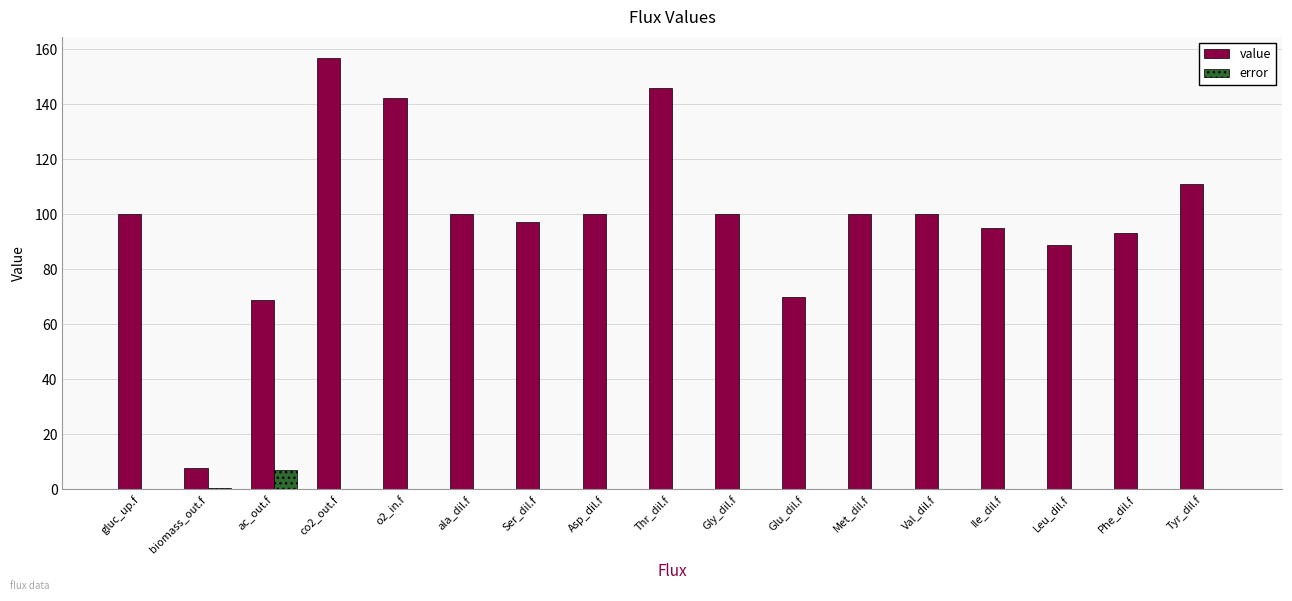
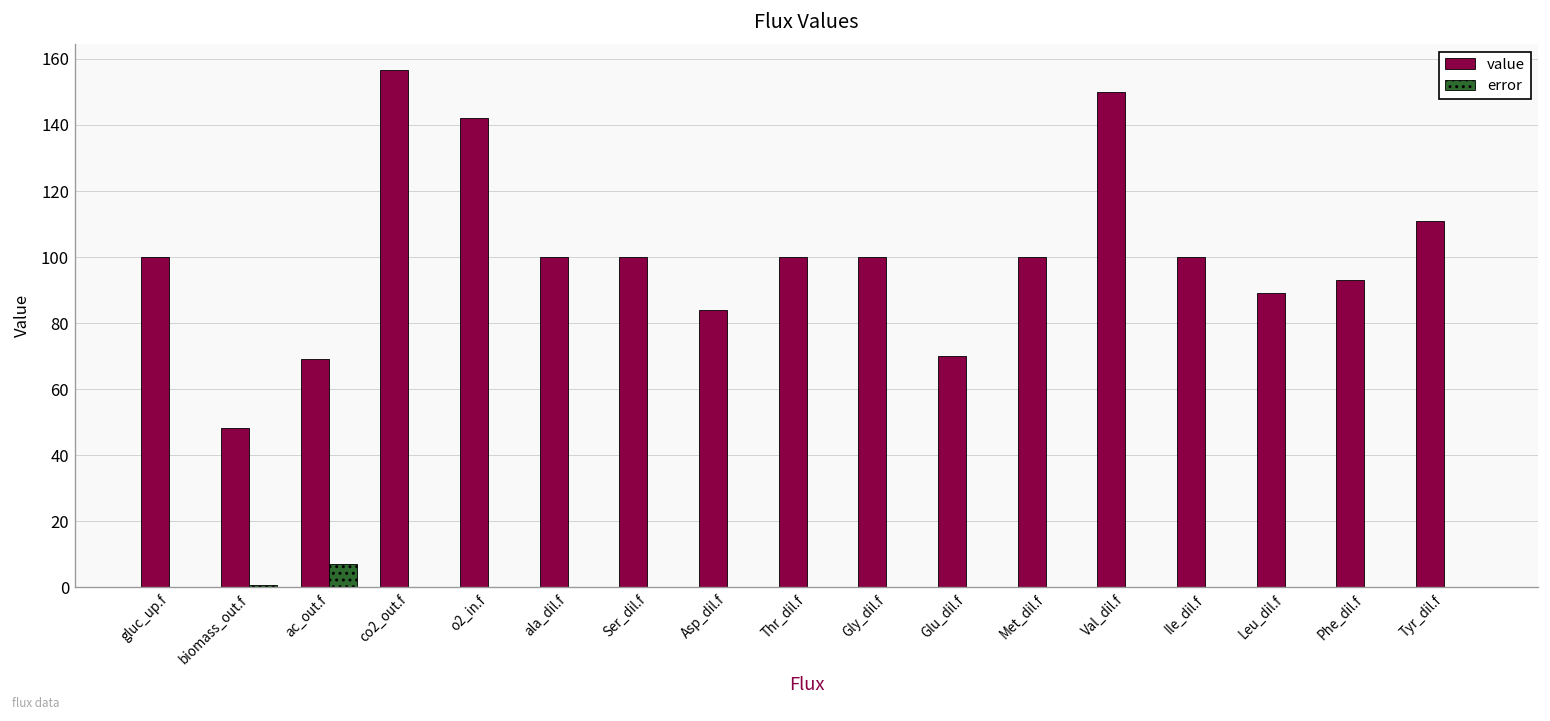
value, biomass_out.f: 8 -> 48
value, Ser_dil.f: 97 -> 100
value, Asp_dil.f: 100 -> 84
value, Thr_dil.f: 146 -> 100
value, Val_dil.f: 100 -> 150
value, Ile_dil.f: 95 -> 100
